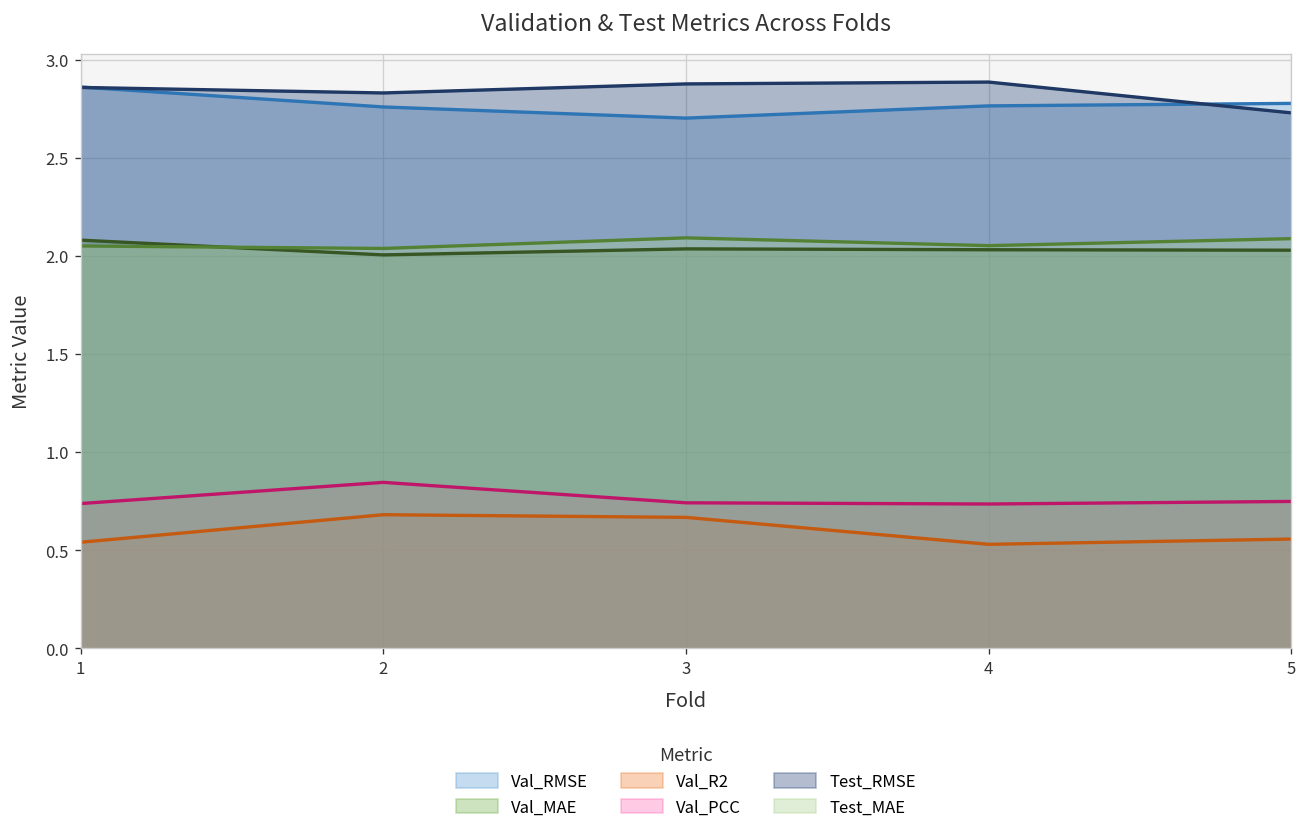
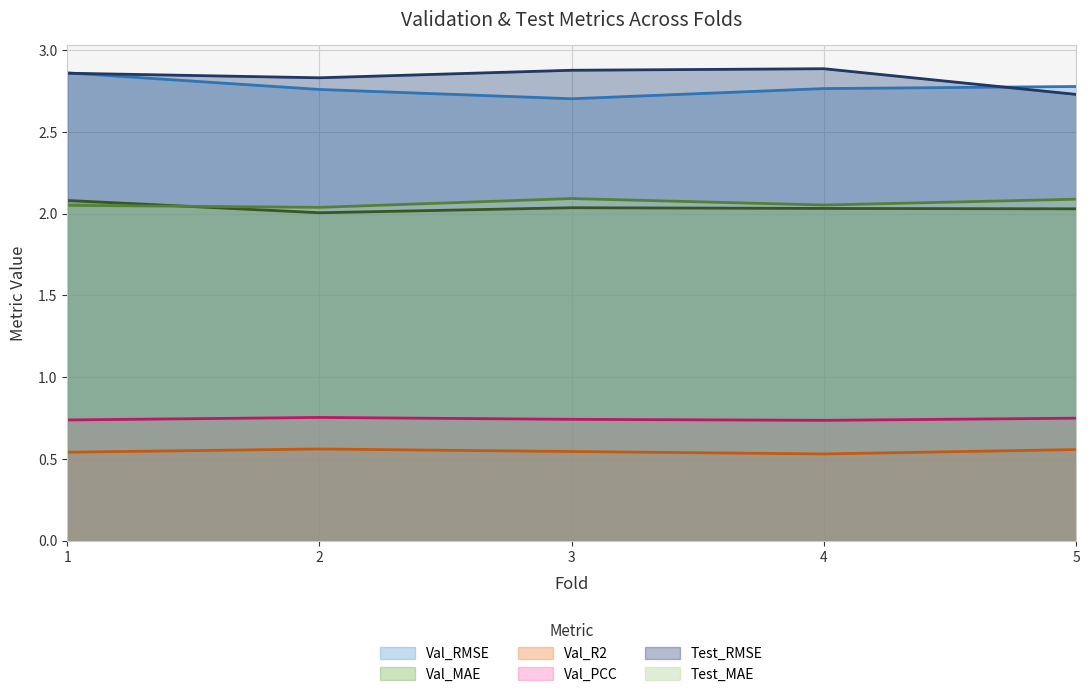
Val_R2, 2: 0.68 -> 0.56
Val_PCC, 2: 0.85 -> 0.75
Val_R2, 3: 0.67 -> 0.55
